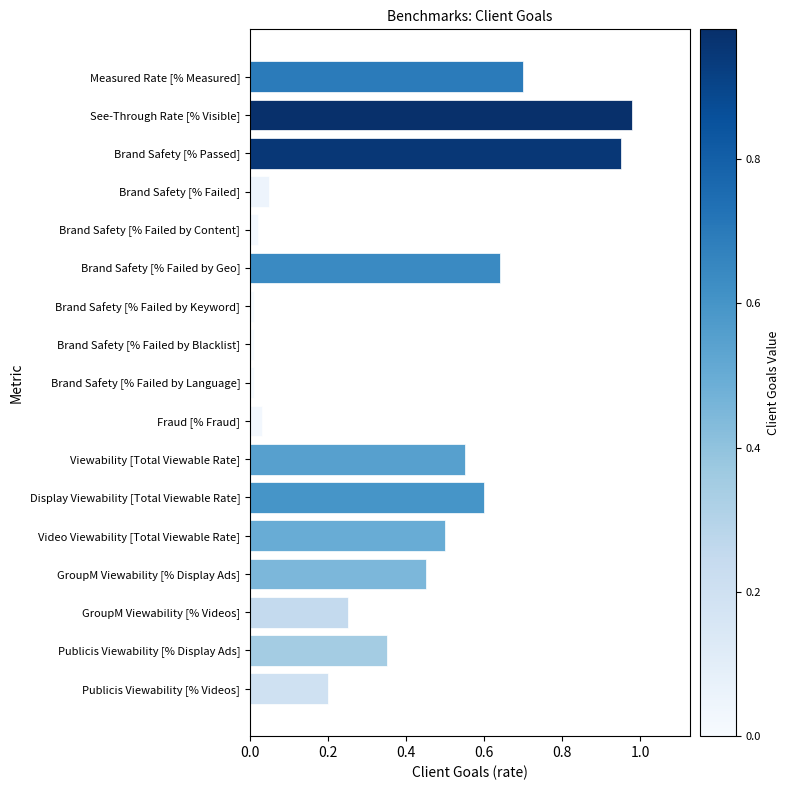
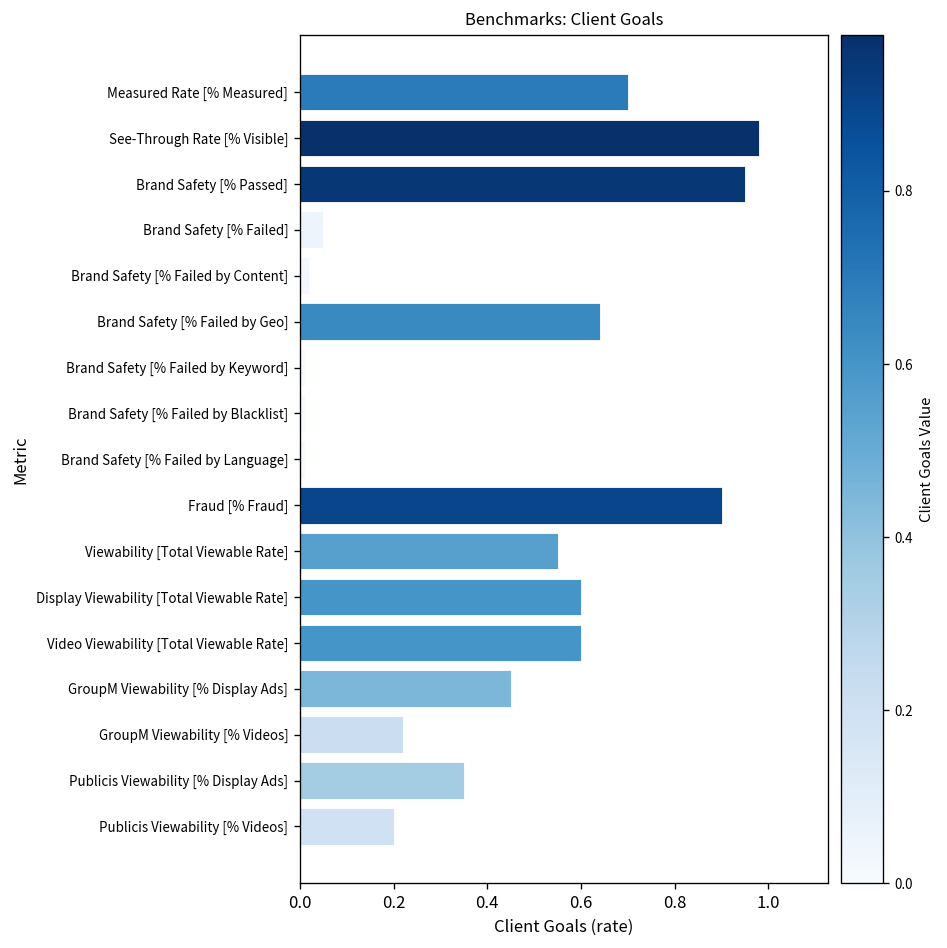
Fraud [% Fraud]: 0.03 -> 0.90
Video Viewability [Total Viewable Rate]: 0.5 -> 0.6
GroupM Viewability [% Videos]: 0.25 -> 0.22
